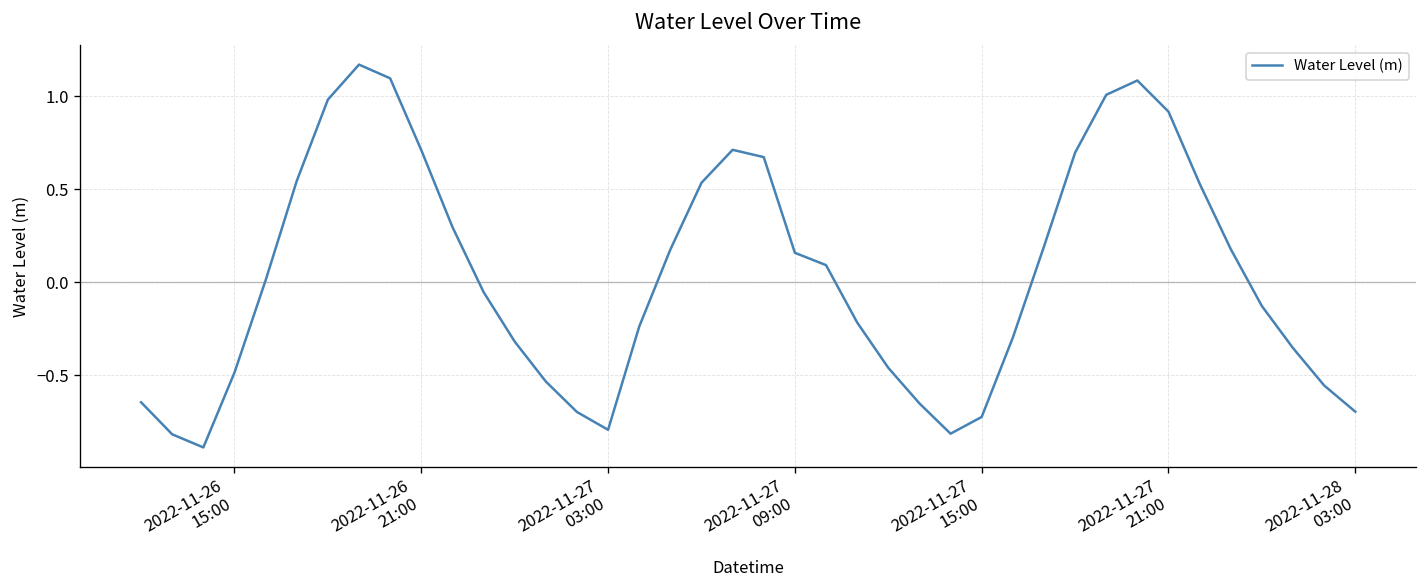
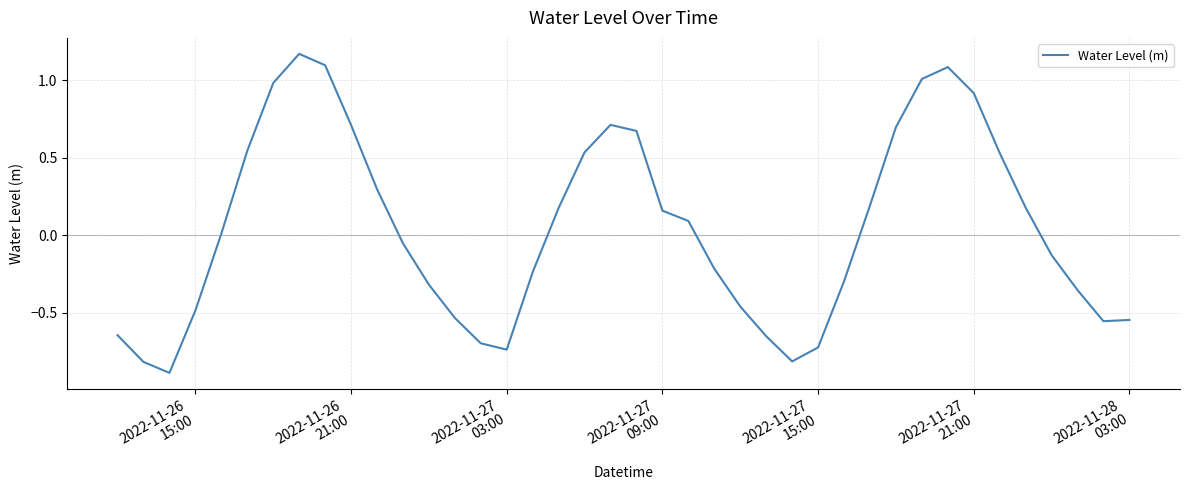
2022-11-27 03:00: -0.79 -> -0.74
2022-11-28 03:00: -0.70 -> -0.55
